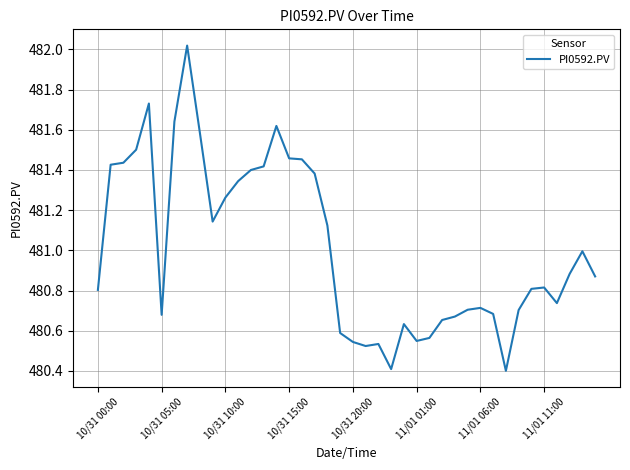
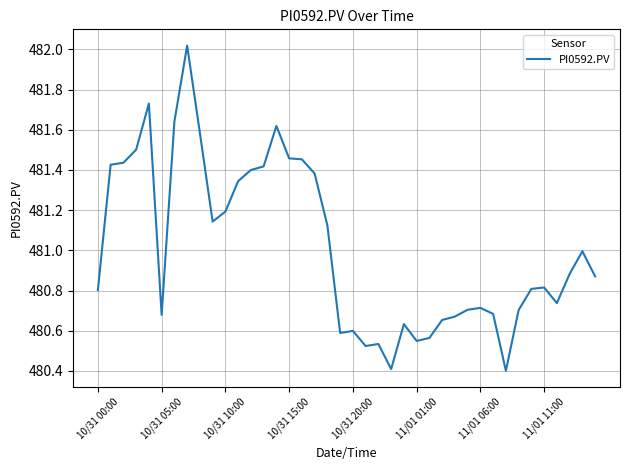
10/31 10:00: 481.26 -> 481.19
10/31 20:00: 480.54 -> 480.60
